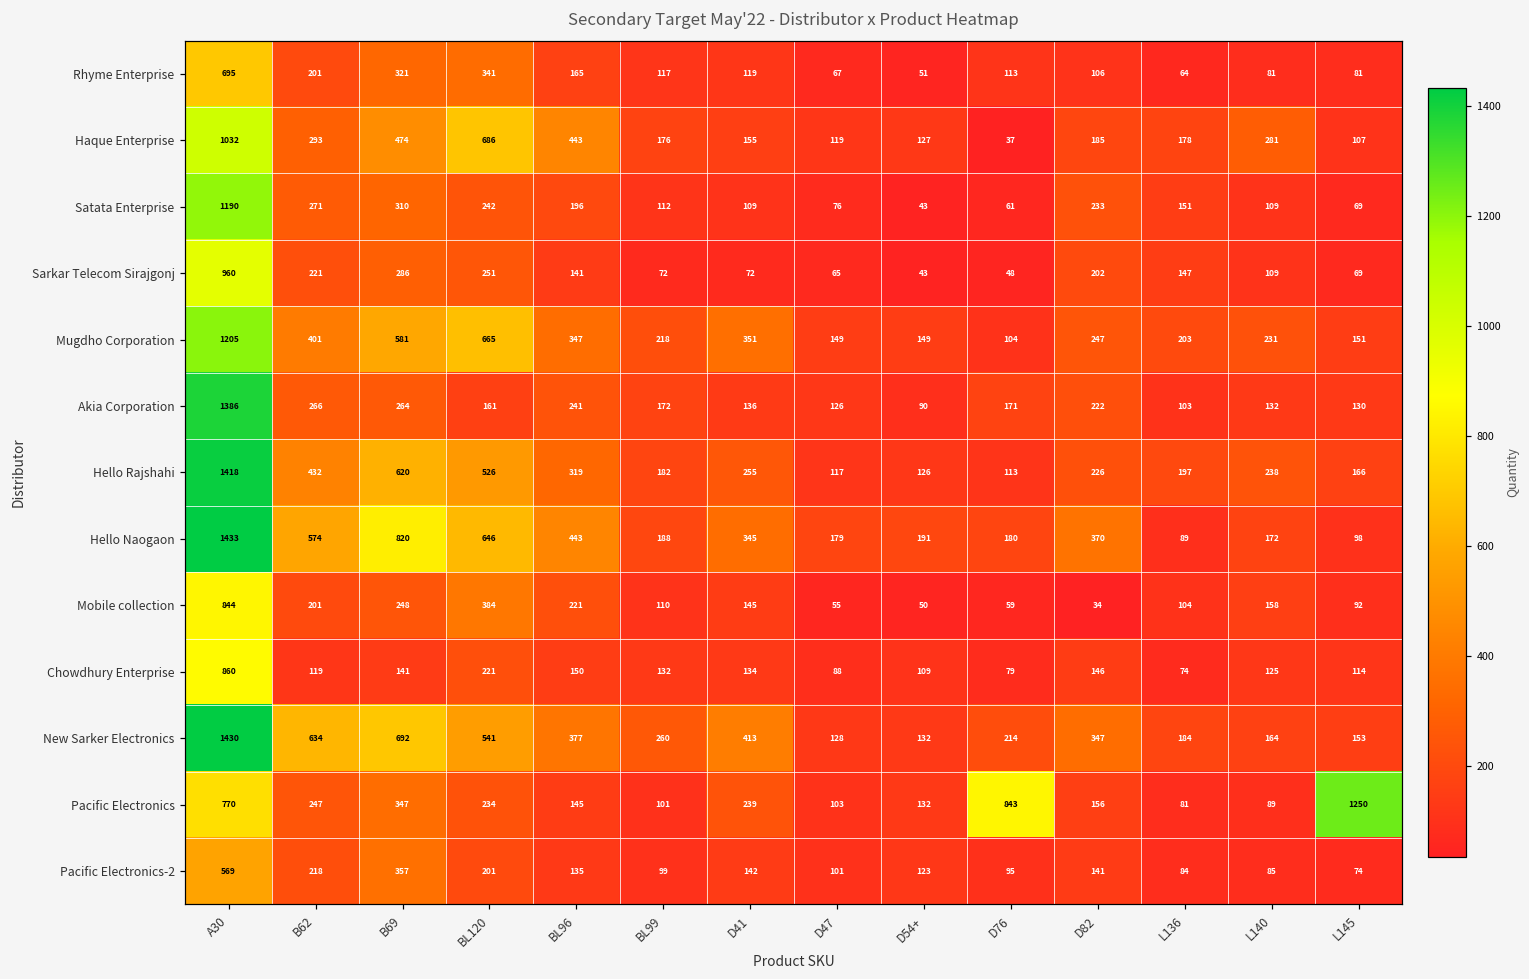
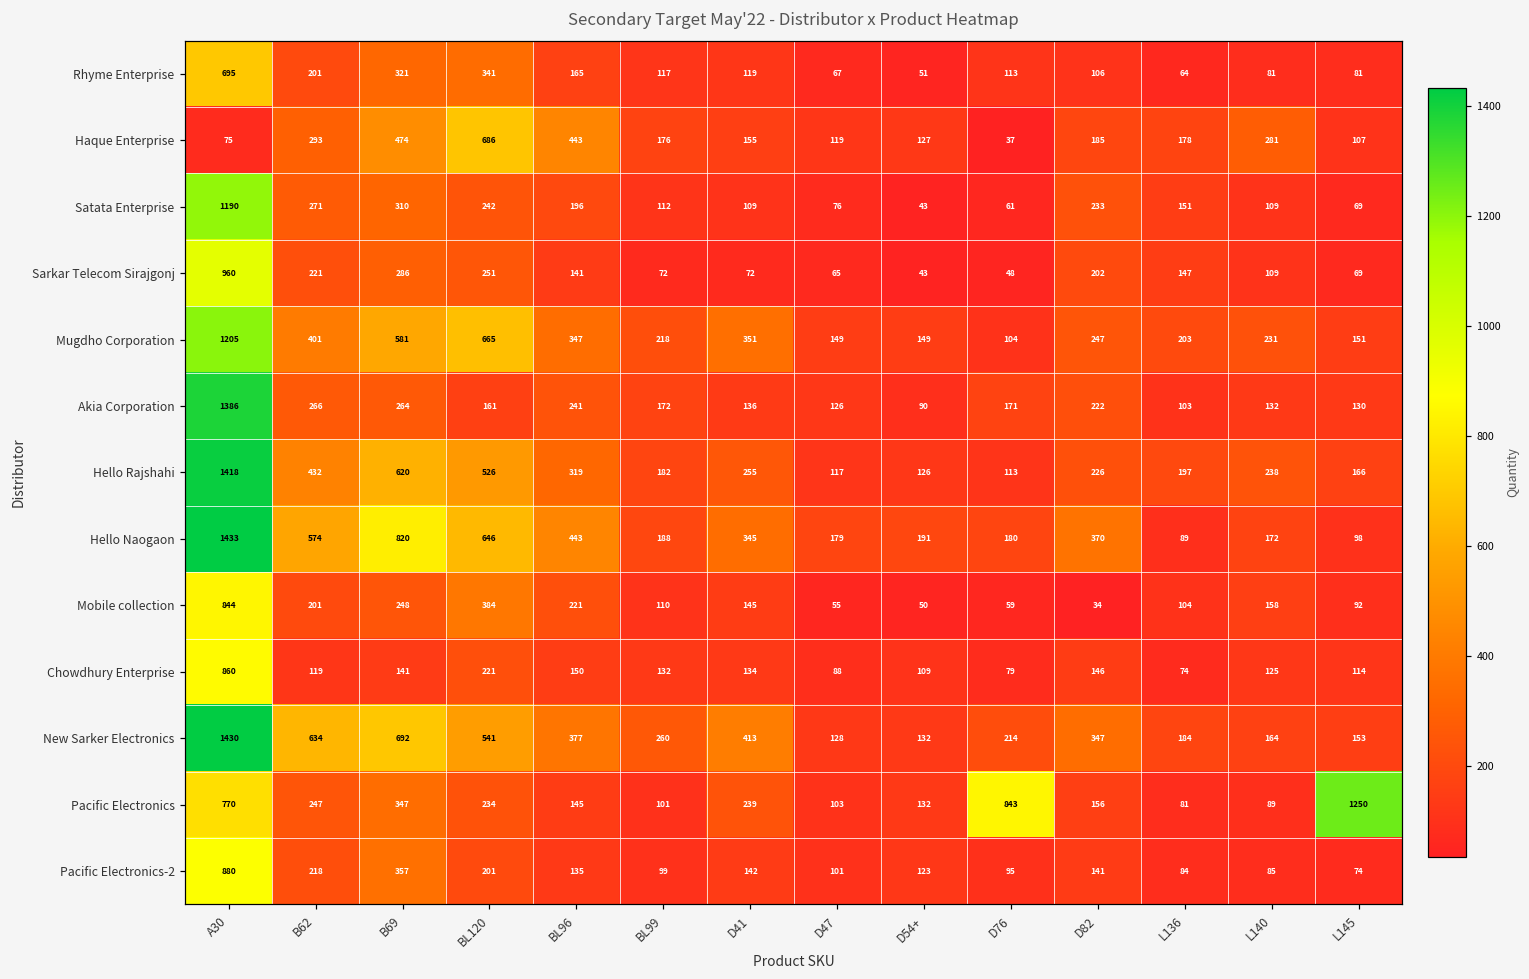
Haque Enterprise, A30: 1032 -> 75
Pacific Electronics-2, A30: 569 -> 880
